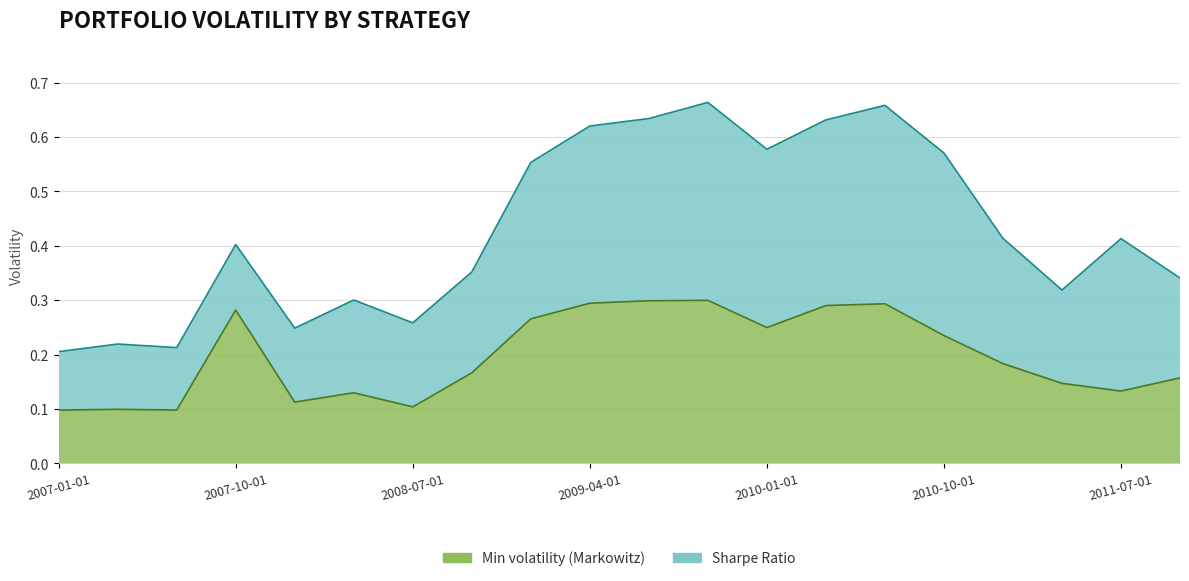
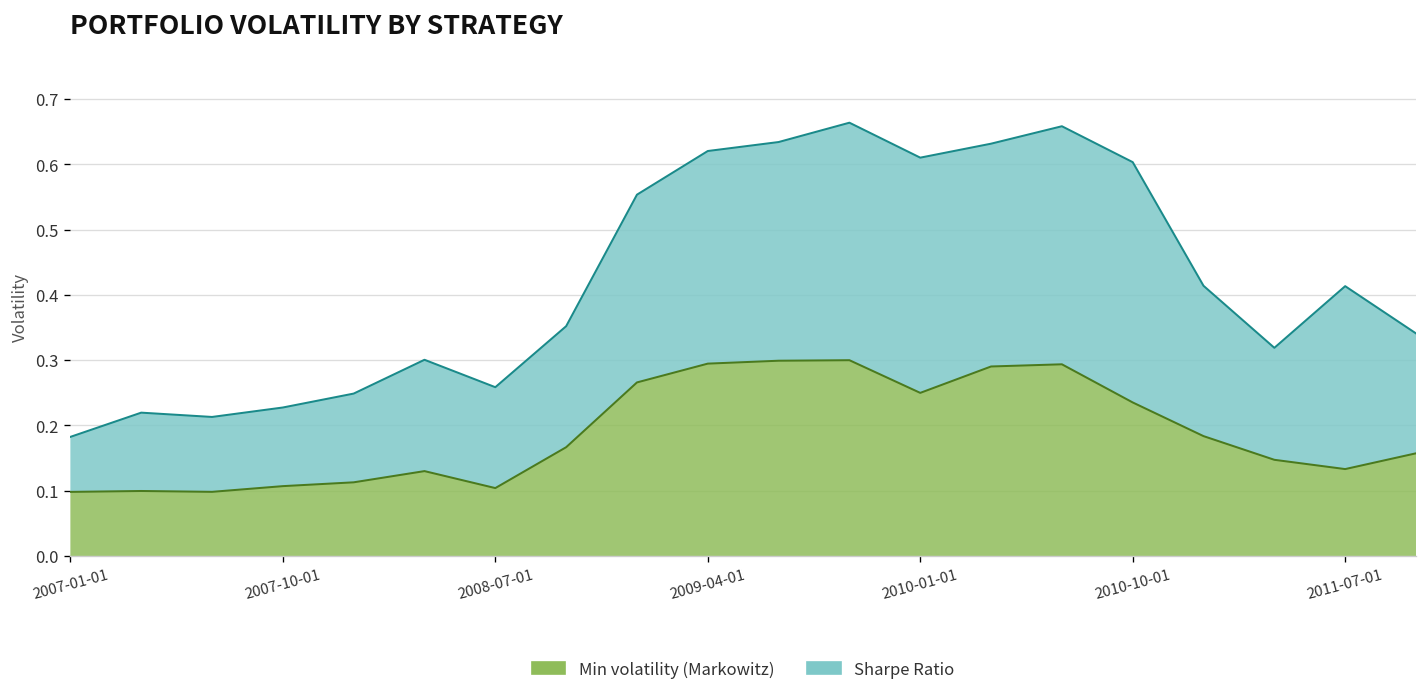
Sharpe Ratio, 2007-01-01: 0.11 -> 0.08
Min volatility (Markowitz), 2007-10-01: 0.28 -> 0.11
Sharpe Ratio, 2010-01-01: 0.33 -> 0.36
Sharpe Ratio, 2010-10-01: 0.34 -> 0.37
